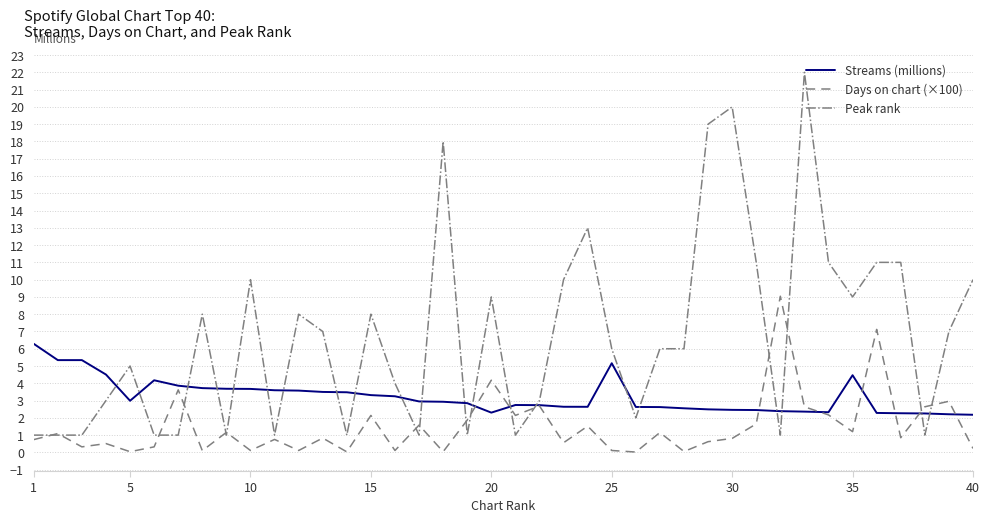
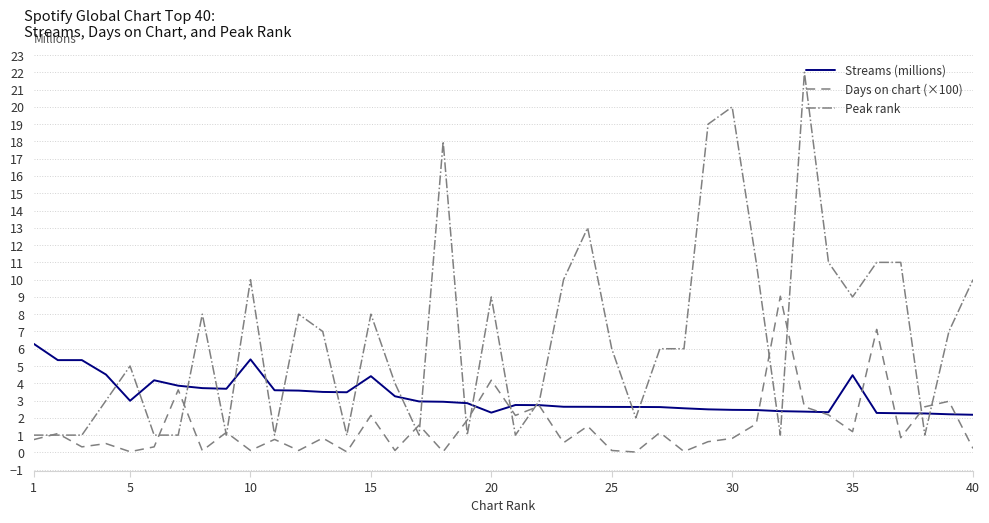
Streams (millions), 10: 3.7 -> 5.4
Streams (millions), 15: 3.3 -> 4.4
Streams (millions), 25: 5.2 -> 2.6
